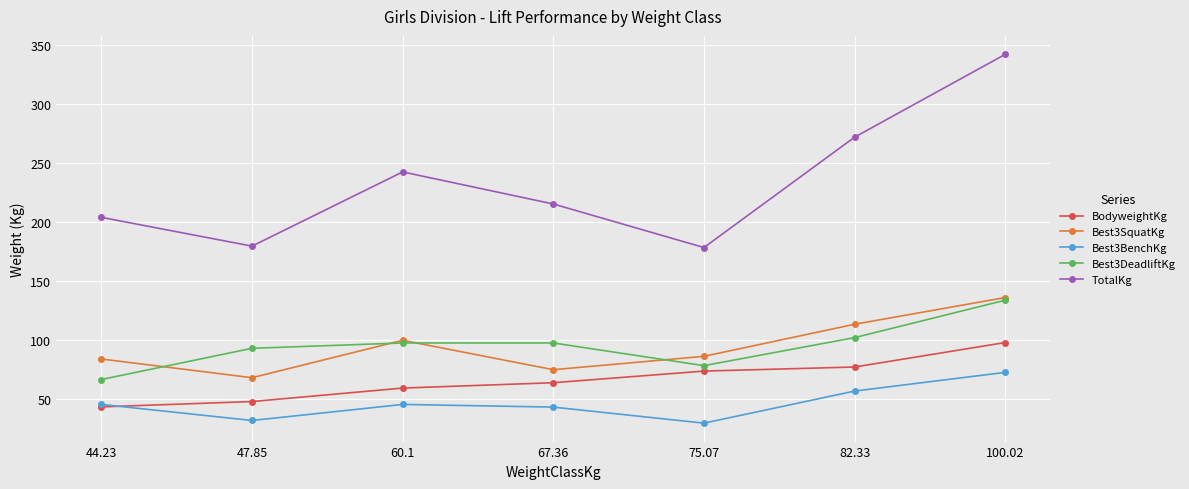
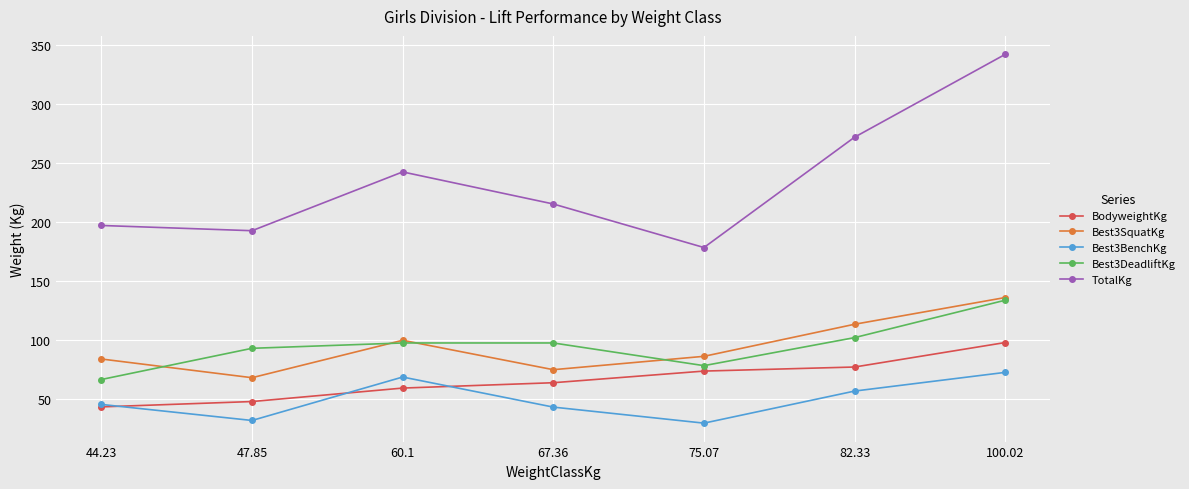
TotalKg, 44.23: 204 -> 197
TotalKg, 47.85: 180 -> 193
Best3BenchKg, 60.1: 45 -> 69
